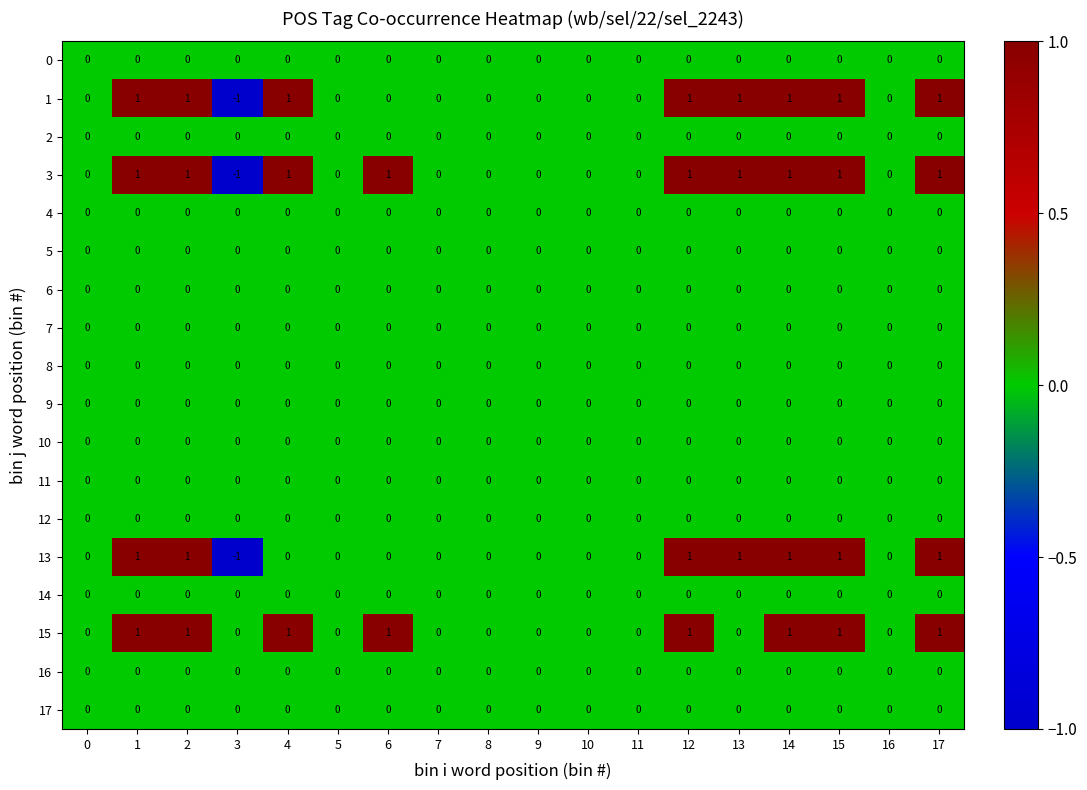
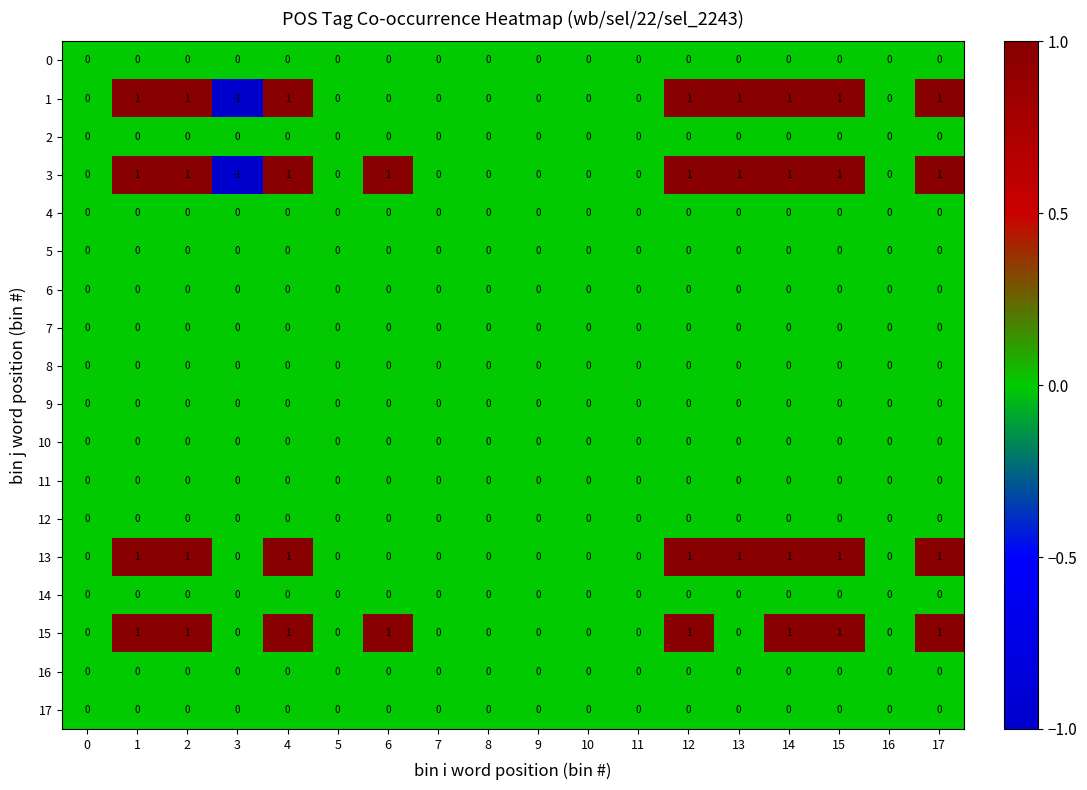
13, 3: -1 -> 0
13, 4: 0 -> 1
